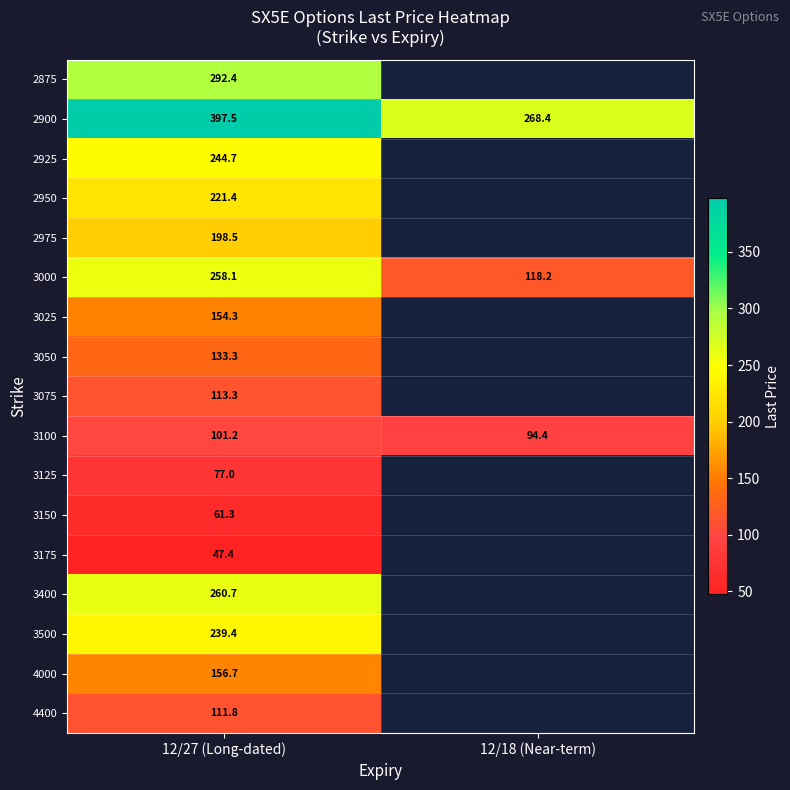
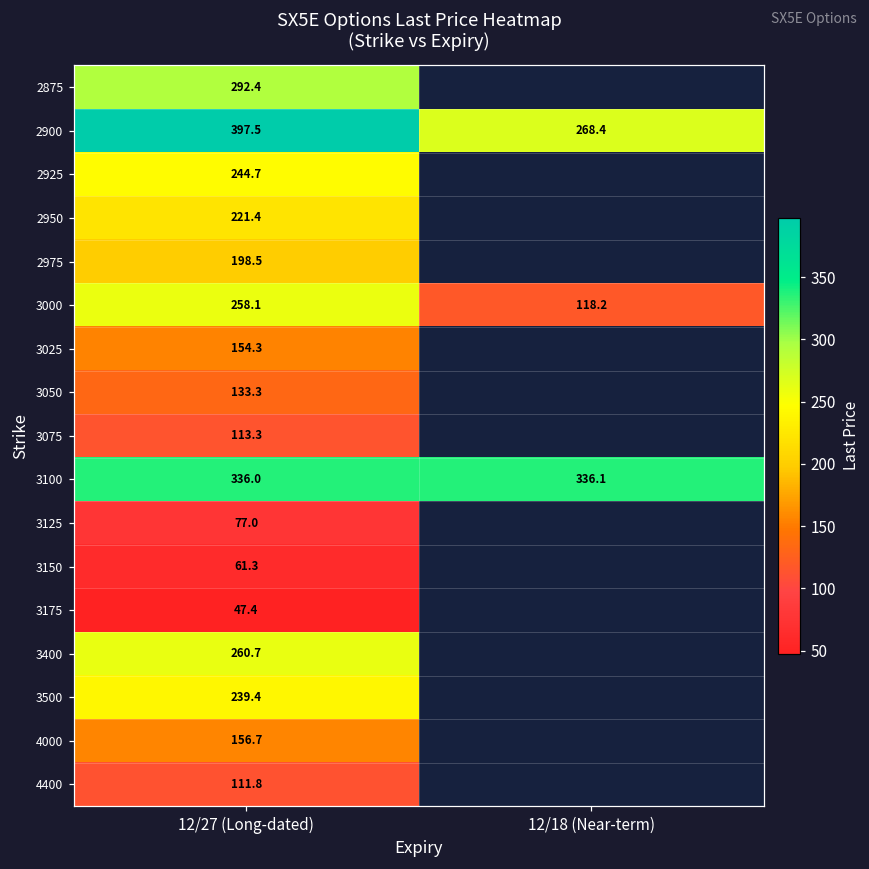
3100, 12/27 (Long-dated): 101.2 -> 336.0
3100, 12/18 (Near-term): 94.4 -> 336.1
